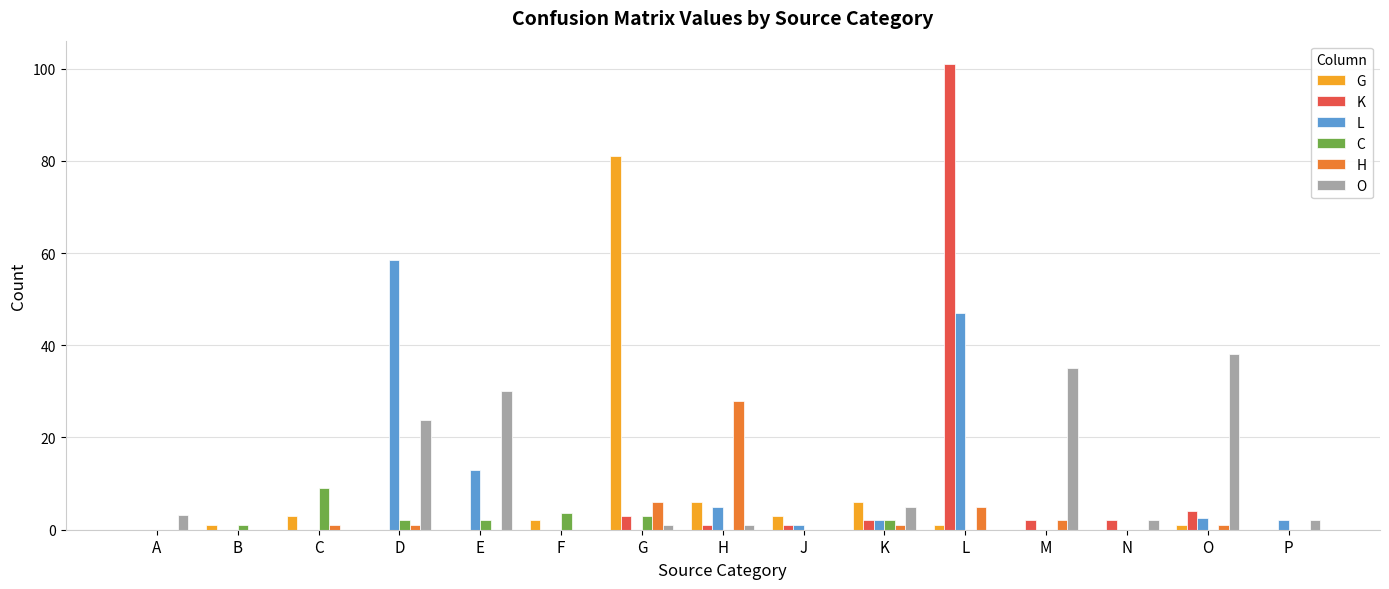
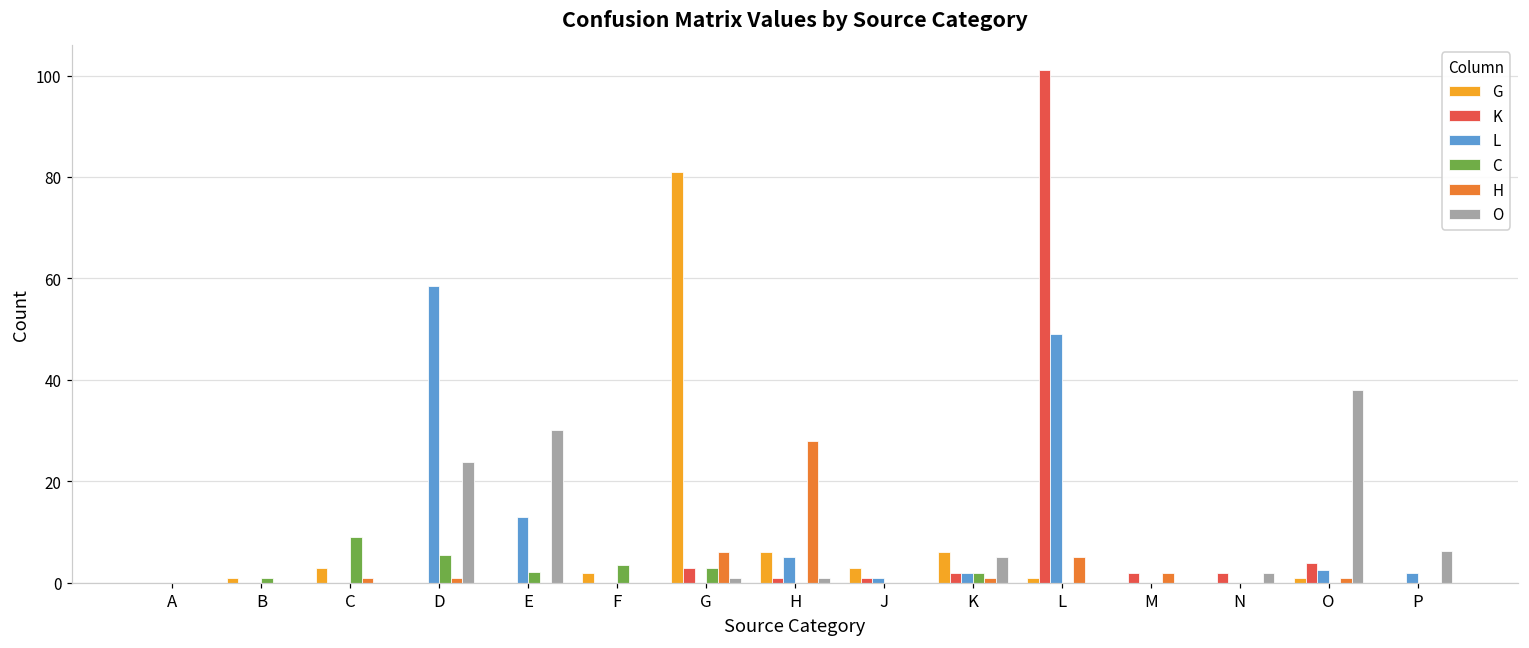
O, A: 3 -> 0
C, D: 2 -> 5
L, L: 47 -> 49
O, M: 35 -> 0
O, P: 2 -> 6
